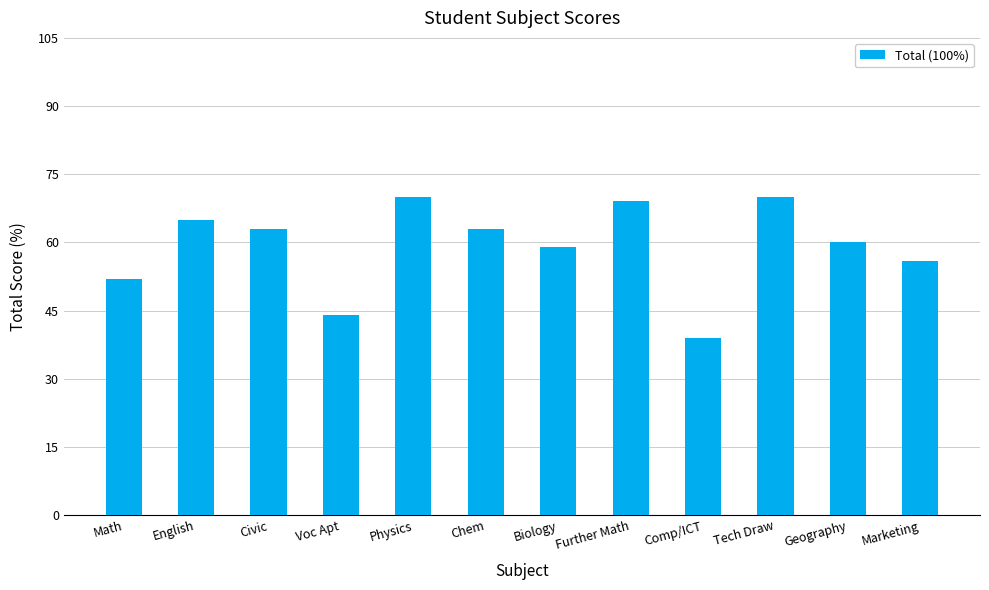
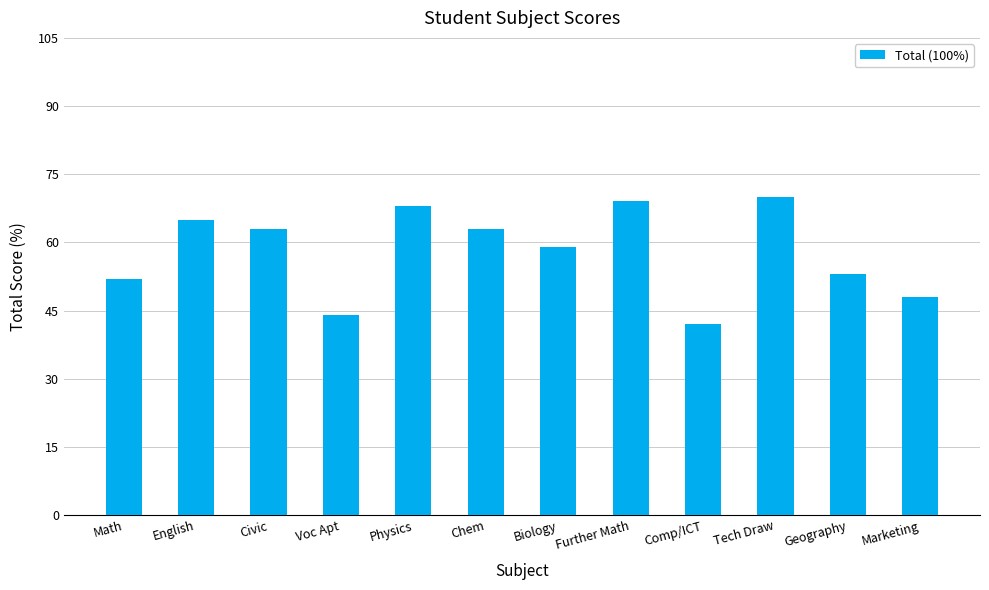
Physics: 70 -> 68
Comp/ICT: 39 -> 42
Geography: 60 -> 53
Marketing: 56 -> 48
